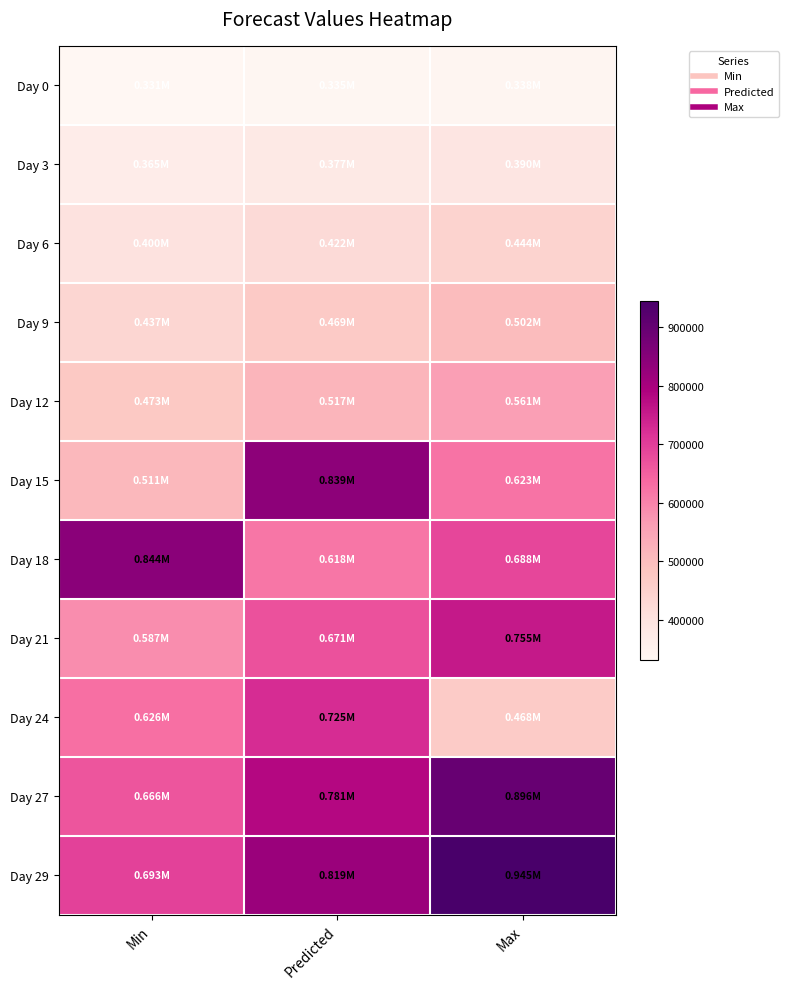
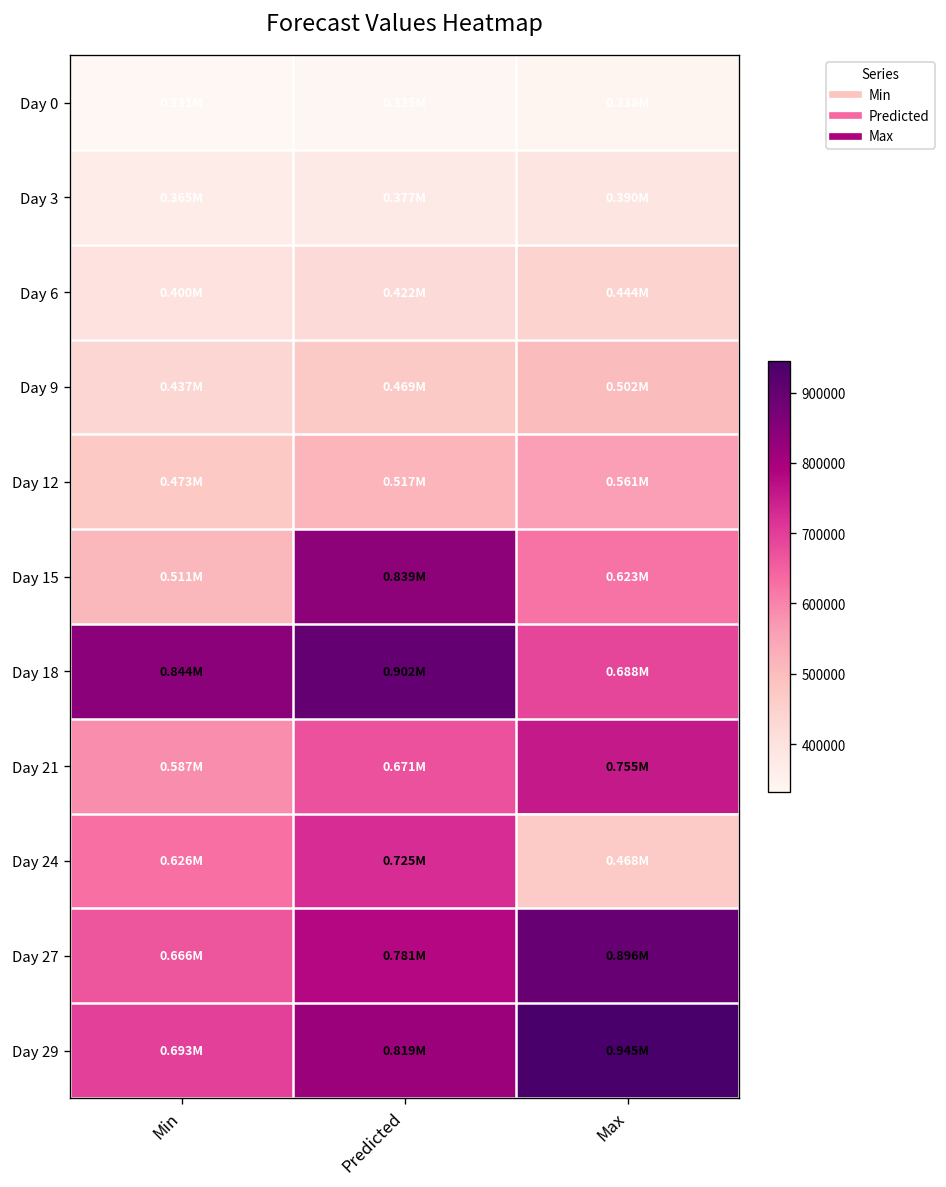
Day 18, Predicted: 0.618M -> 0.902M
